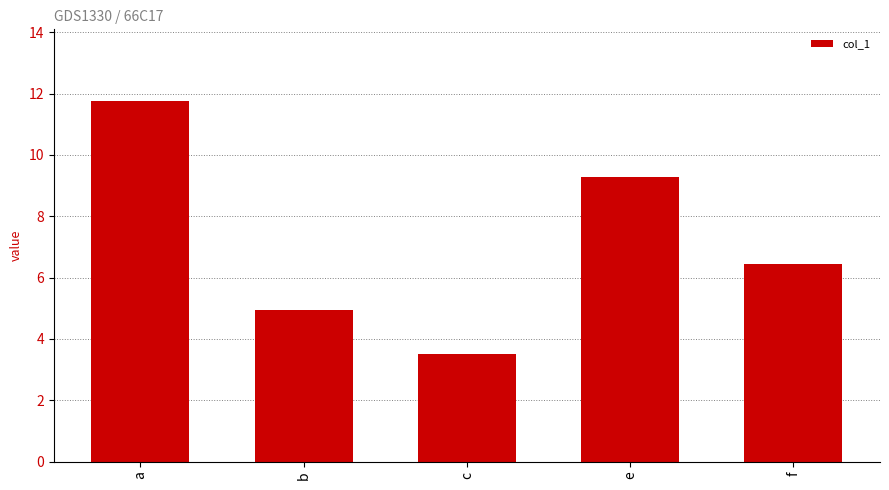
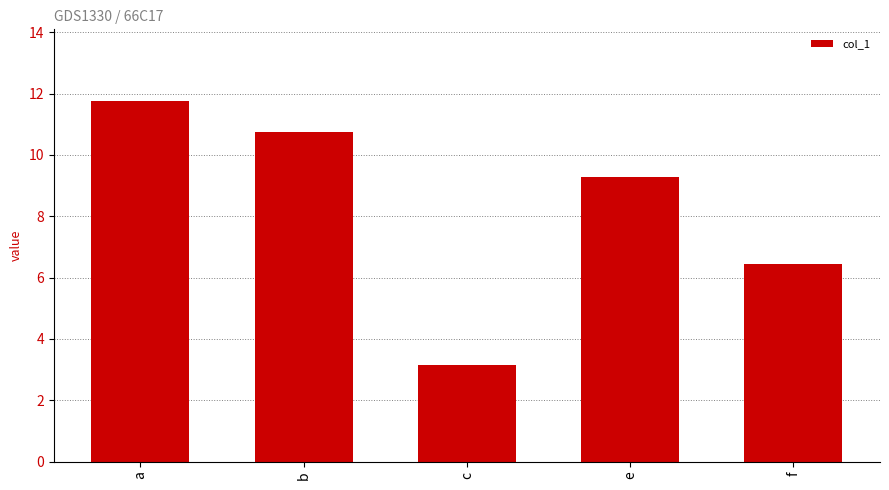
b: 5.0 -> 10.8
c: 3.5 -> 3.2
